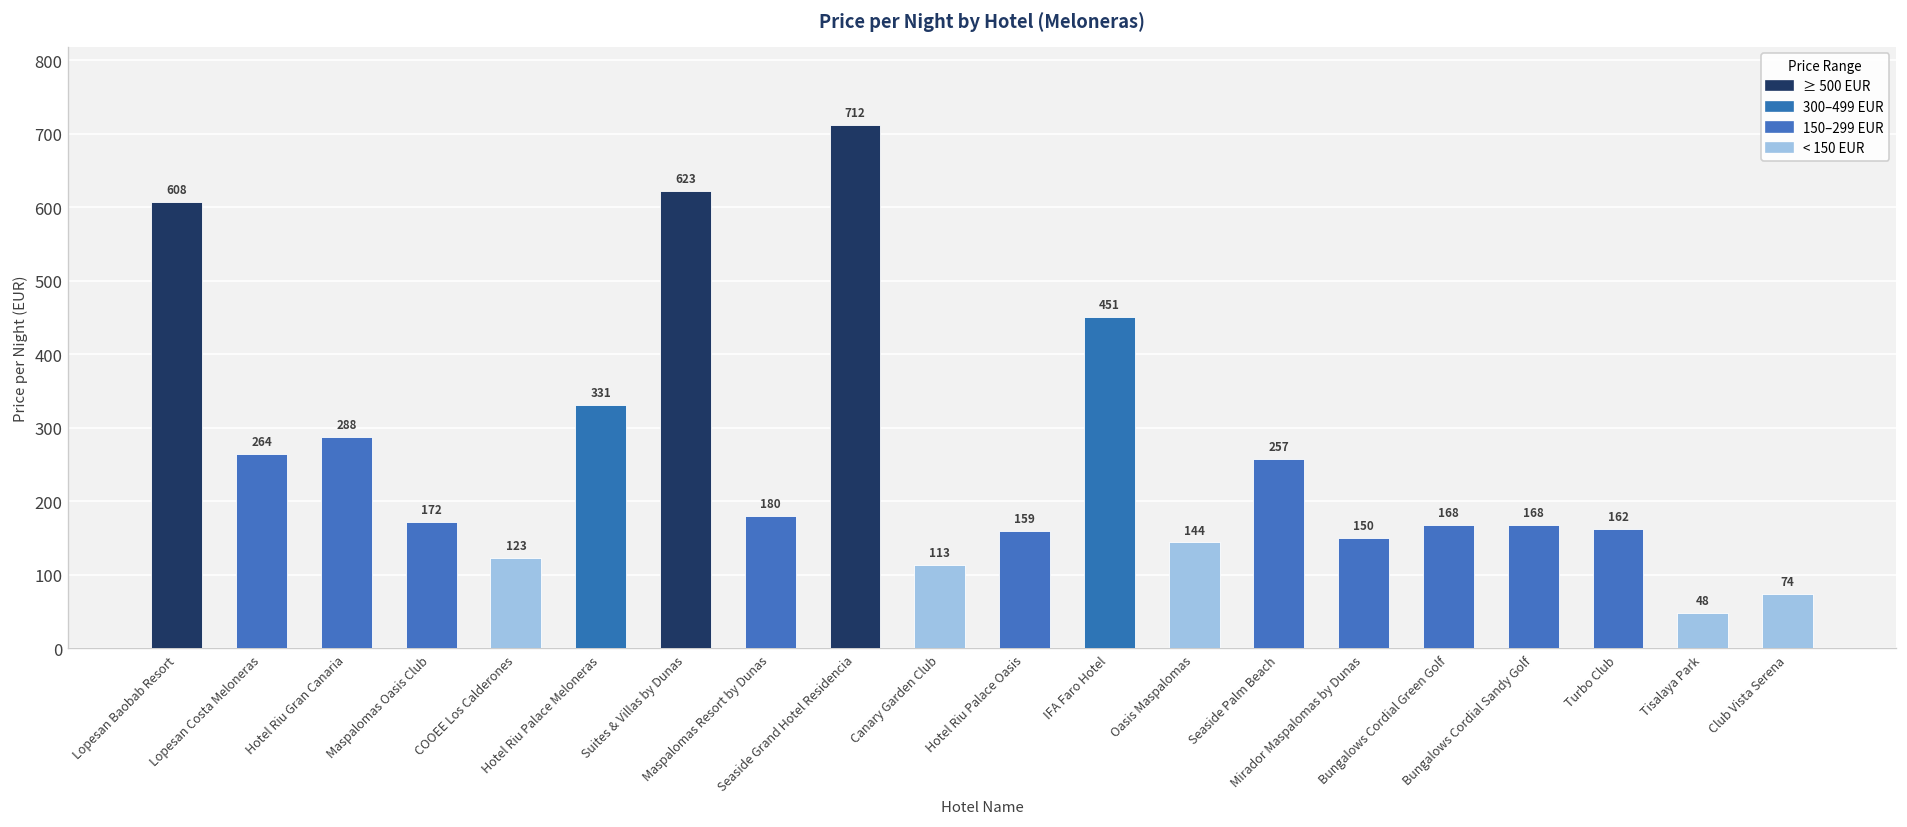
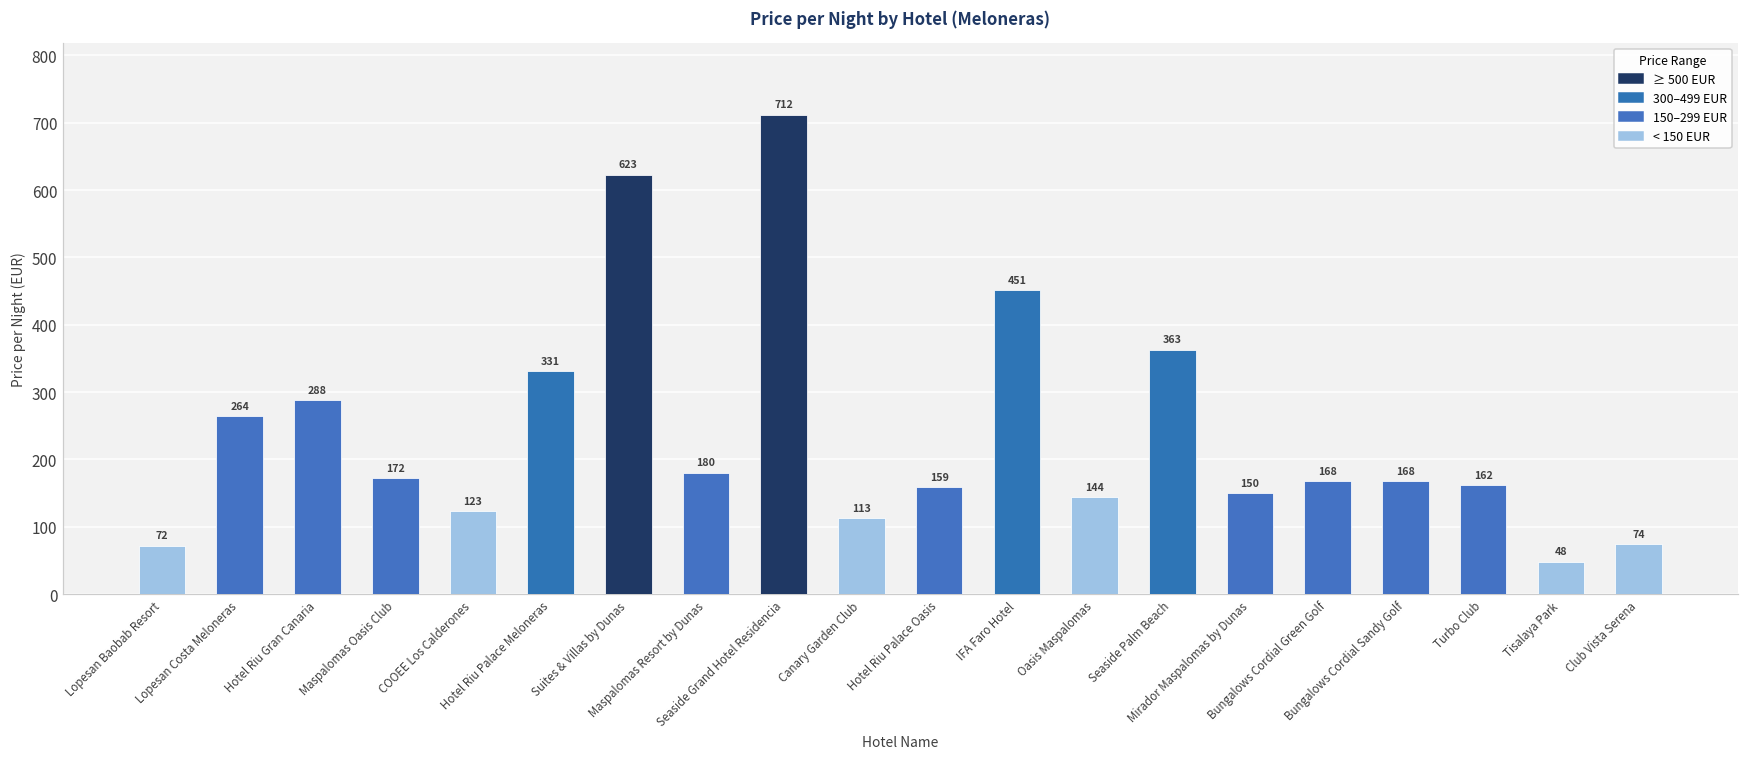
Lopesan Baobab Resort: 608 -> 72
Seaside Palm Beach: 257 -> 363
